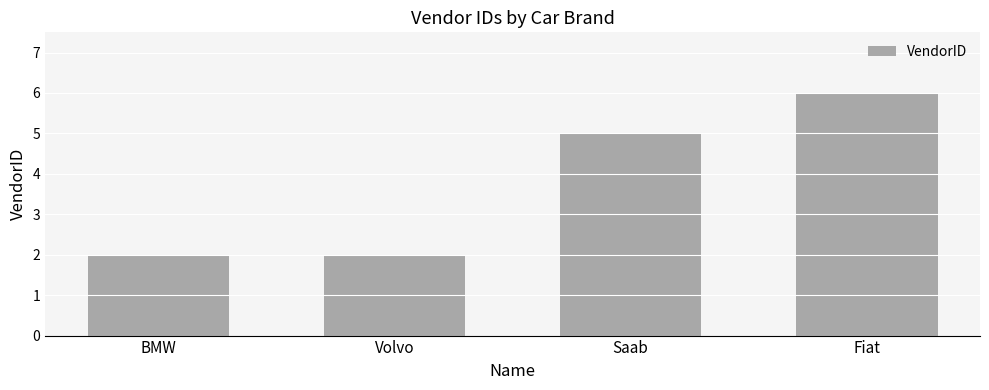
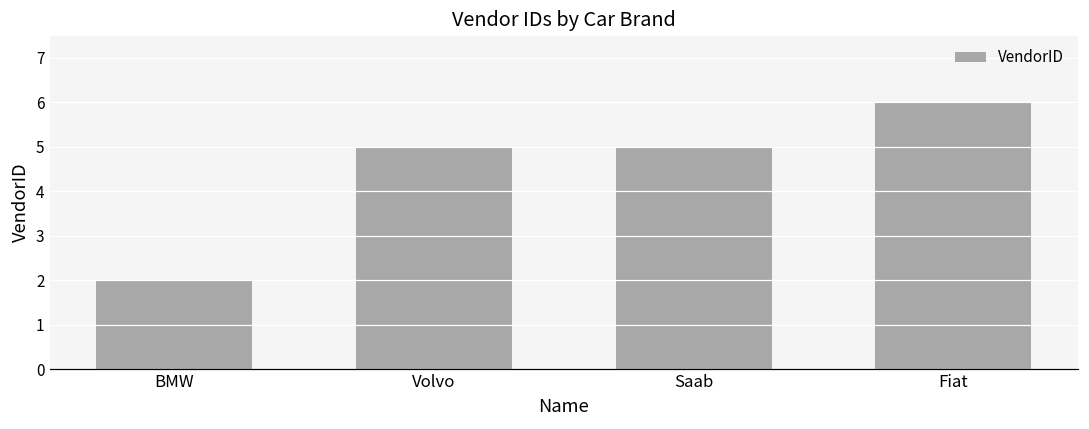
Volvo: 2 -> 5
